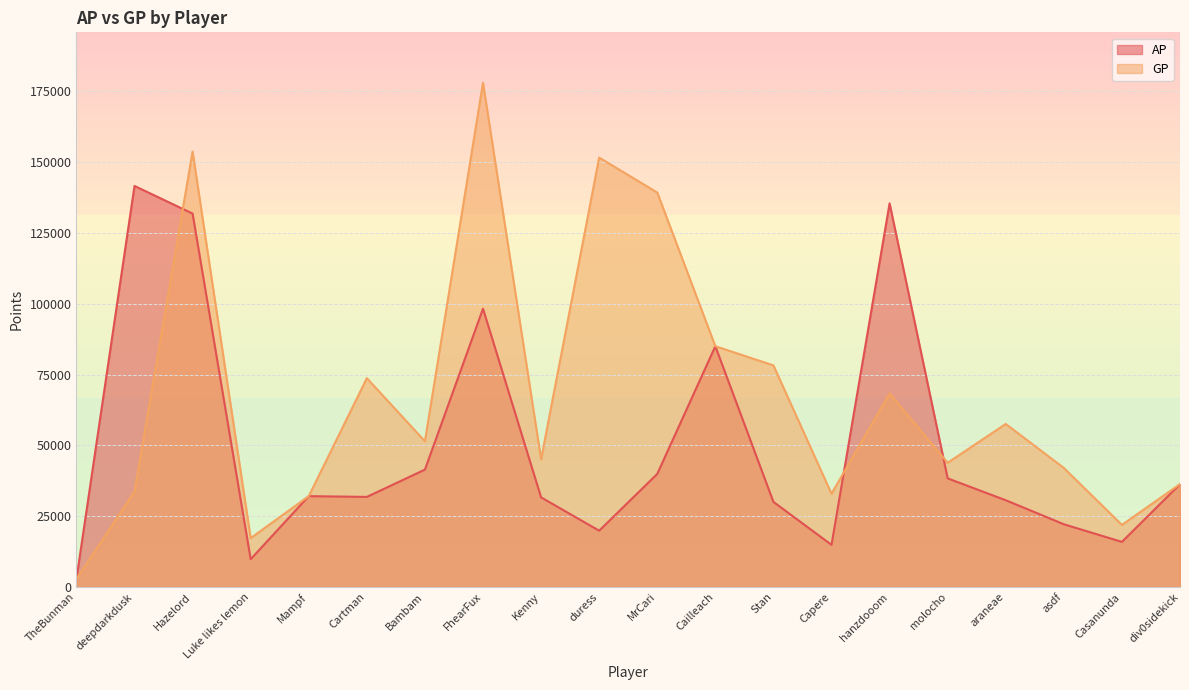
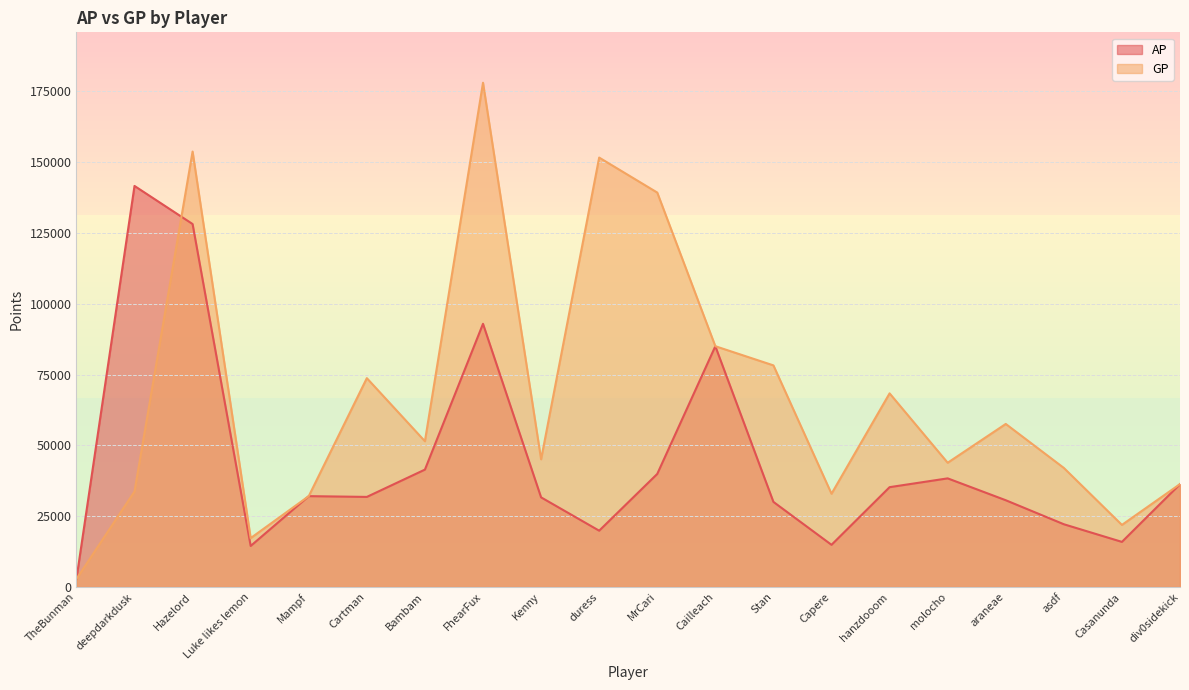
AP, Hazelord: 132000 -> 128000
AP, Luke likes lemon: 10000 -> 14000
AP, FhearFux: 98000 -> 93000
AP, hanzdooom: 135000 -> 35000
